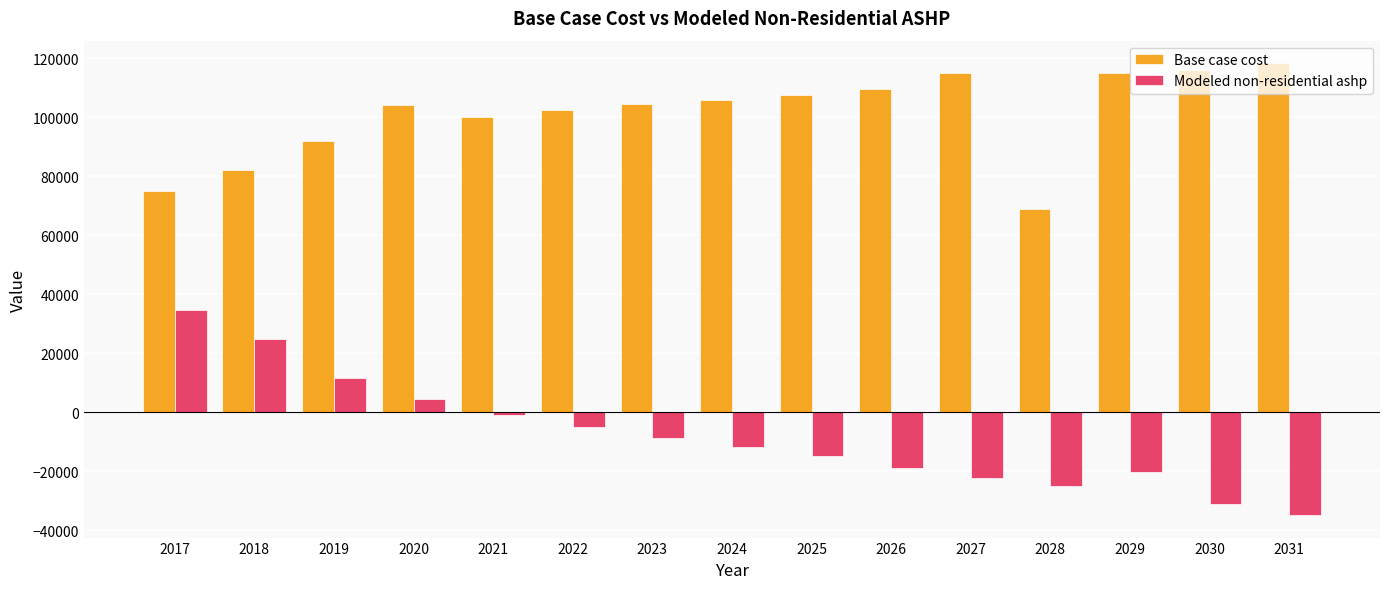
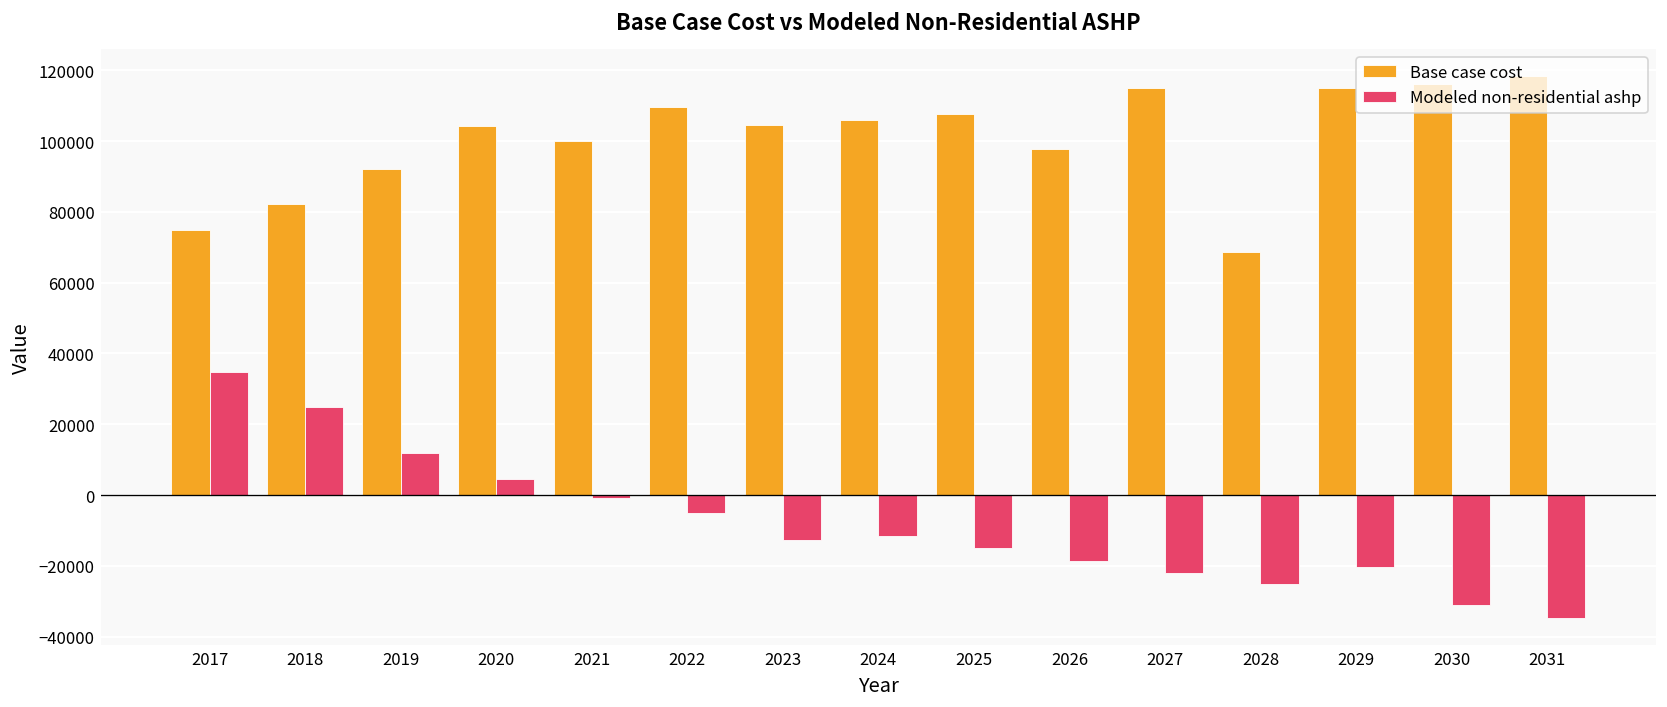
Base case cost, 2022: 103000 -> 110000
Modeled non-residential ashp, 2023: -9000 -> -13000
Base case cost, 2026: 110000 -> 98000
